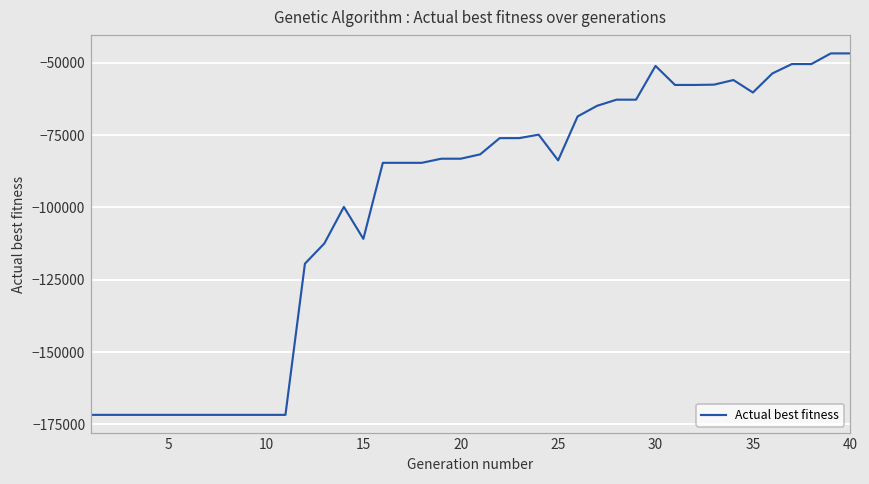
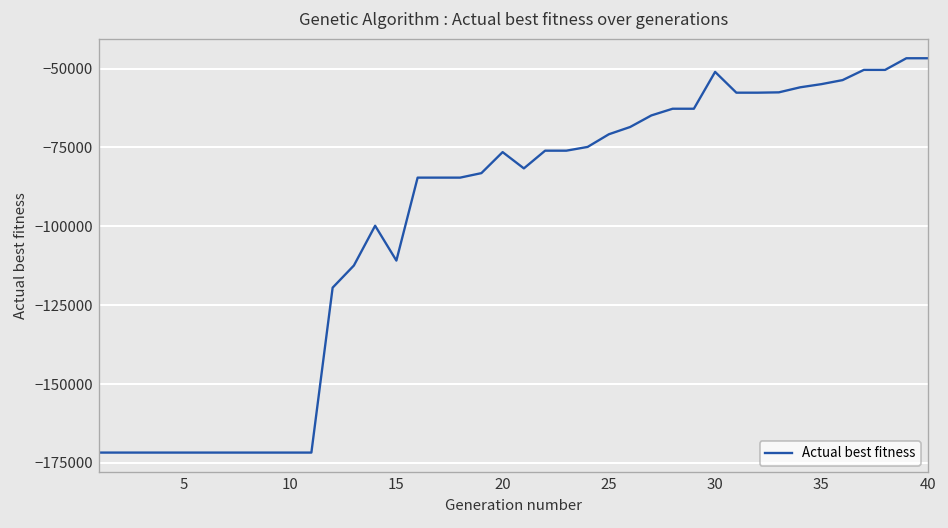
20: -83000 -> -76000
25: -84000 -> -71000
35: -60000 -> -55000
